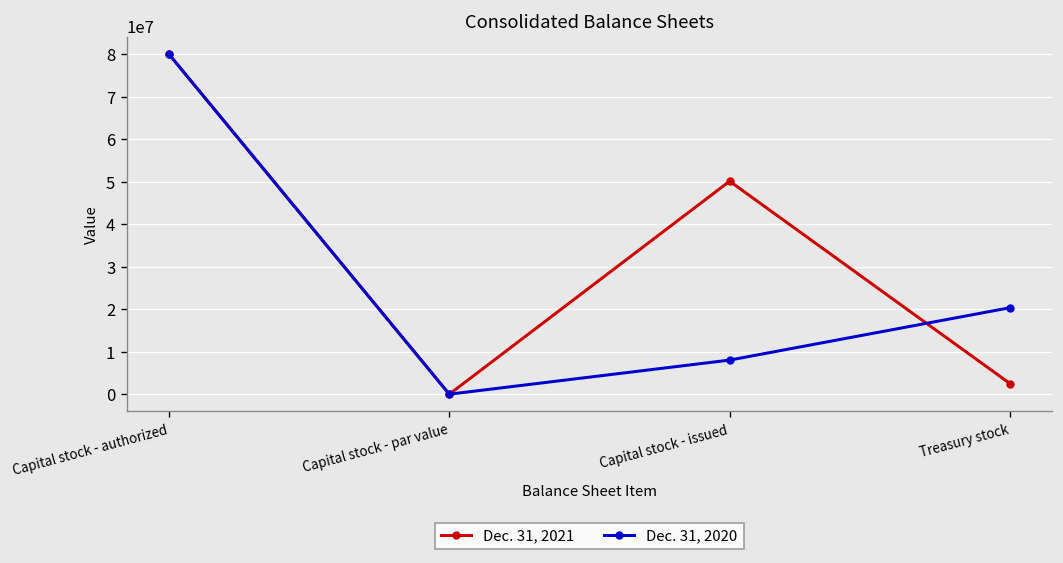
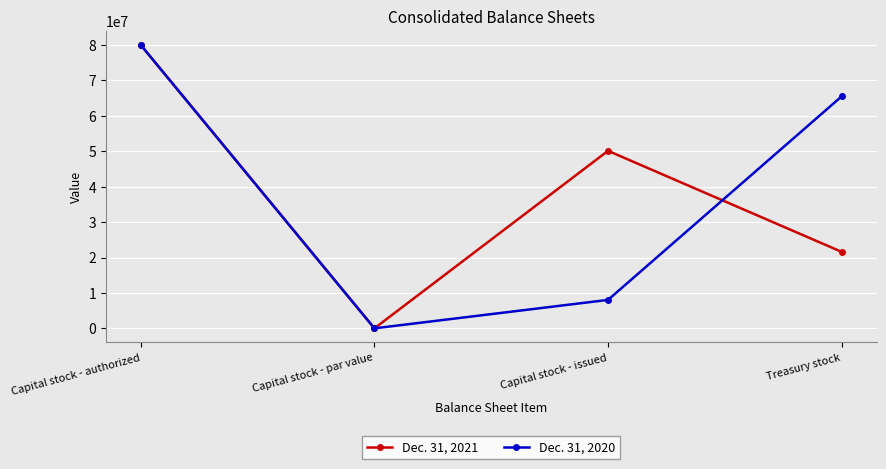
Dec. 31, 2021, Treasury stock: 3000000 -> 22000000
Dec. 31, 2020, Treasury stock: 20000000 -> 65000000
